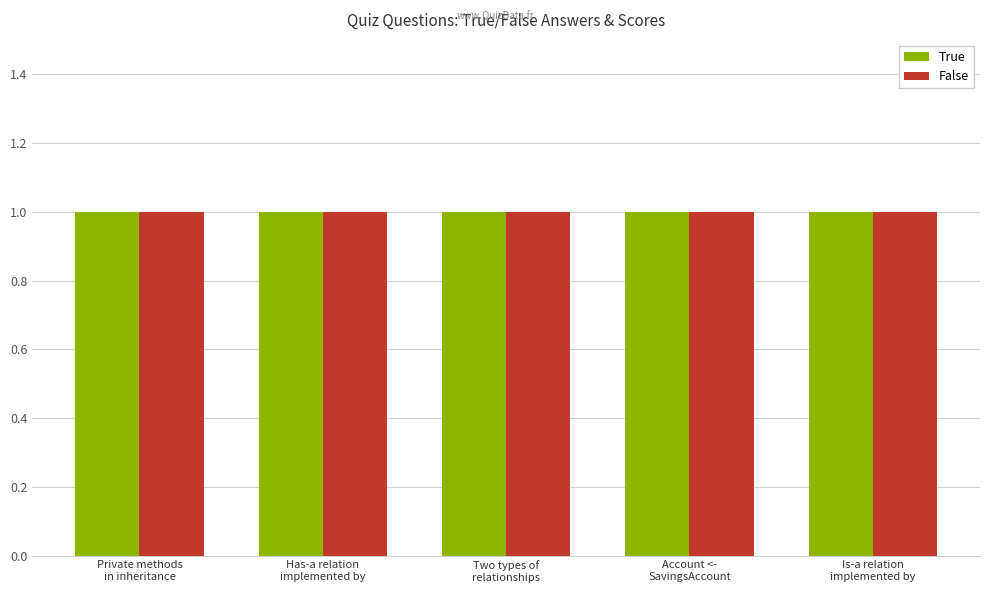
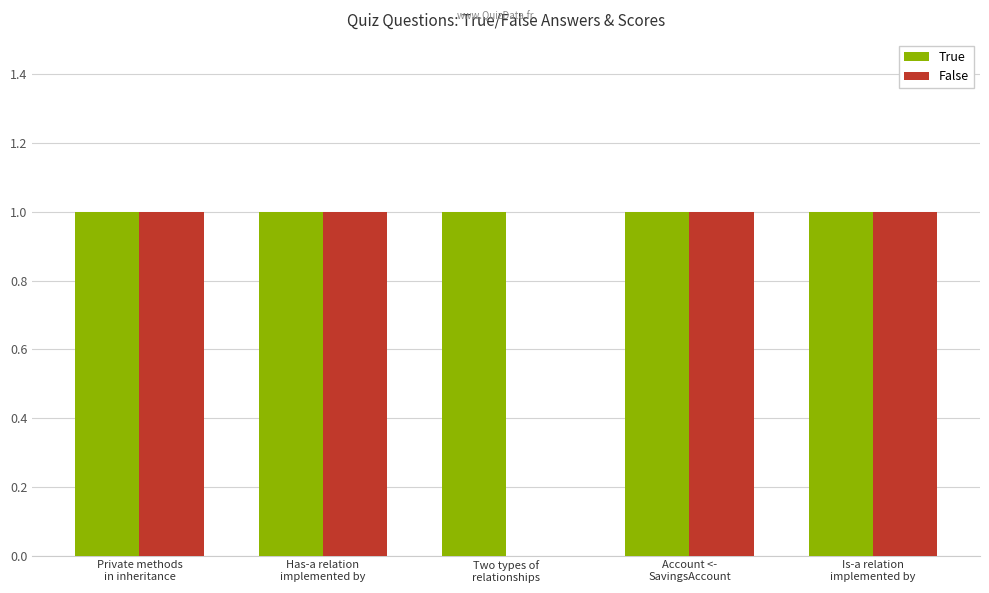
False, Two types of relationships: 1 -> 0
